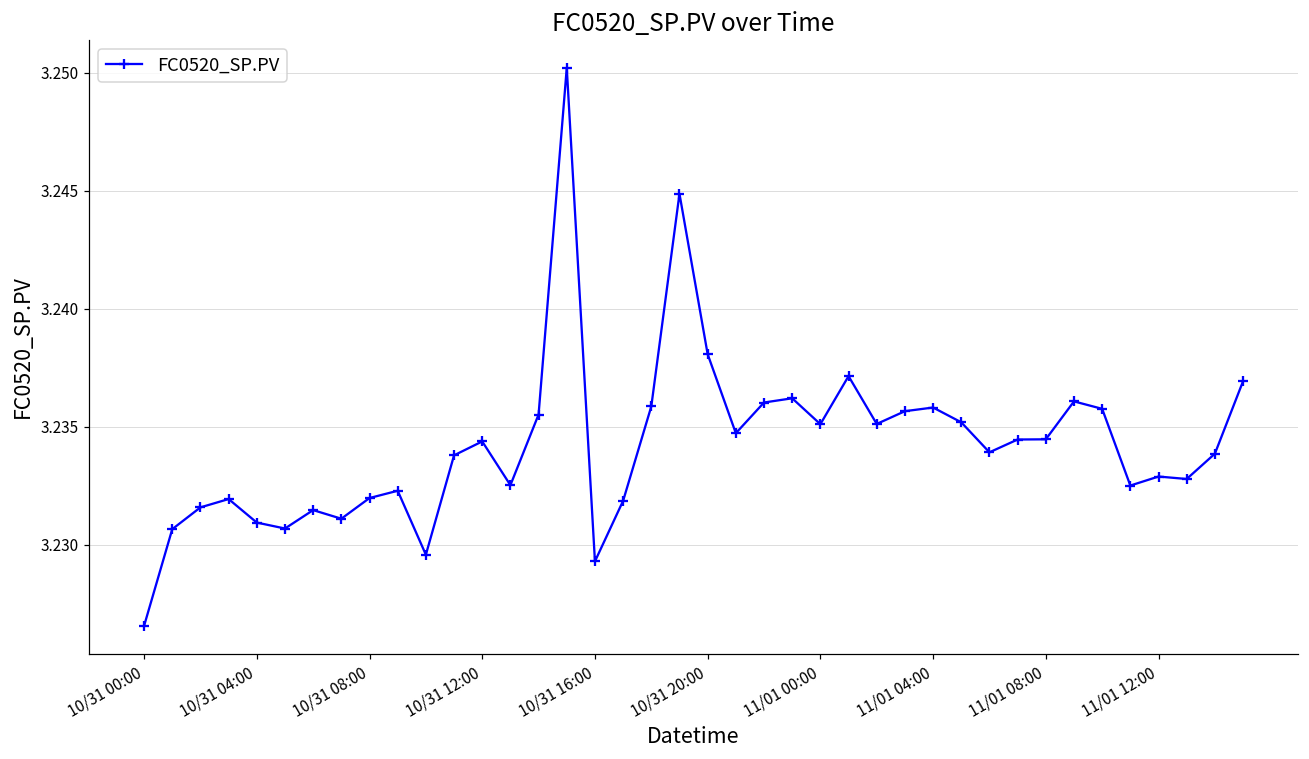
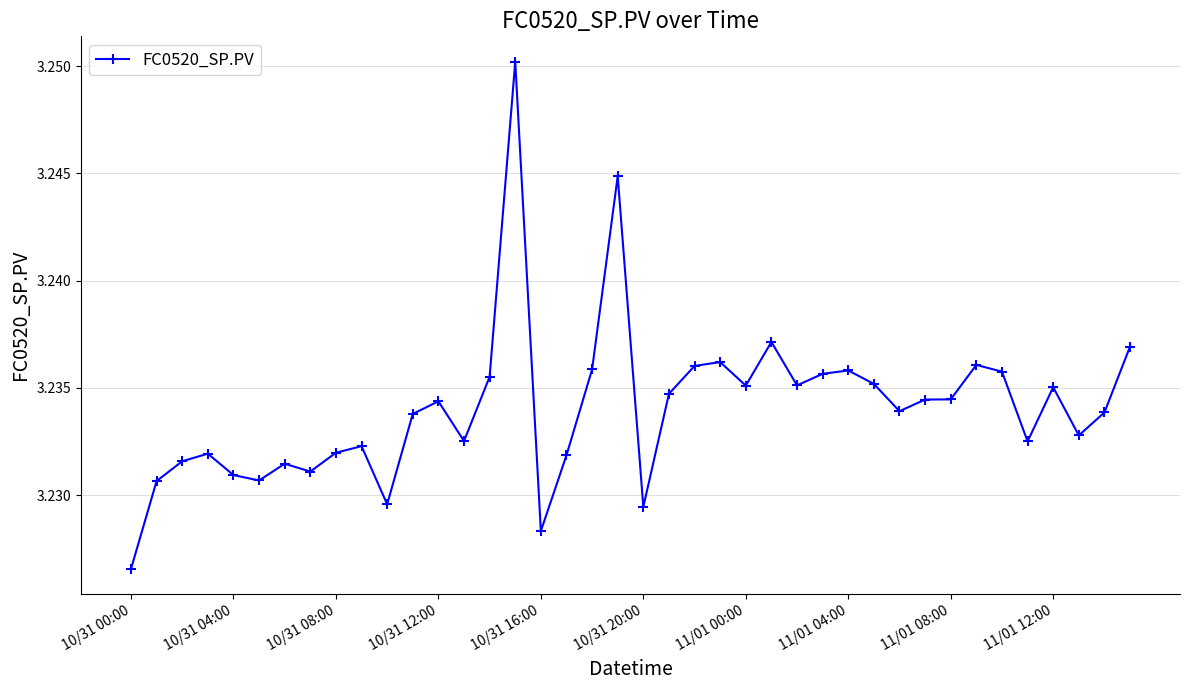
10/31 16:00: 3.2293 -> 3.2283
10/31 20:00: 3.2381 -> 3.2295
11/01 12:00: 3.2329 -> 3.2350
